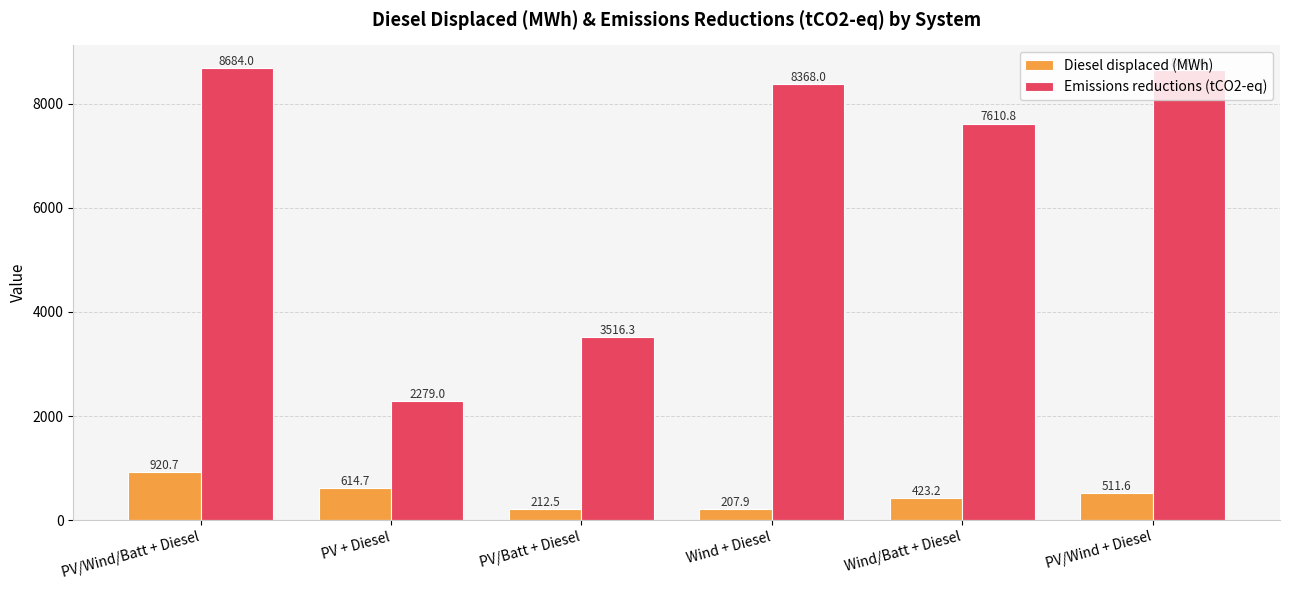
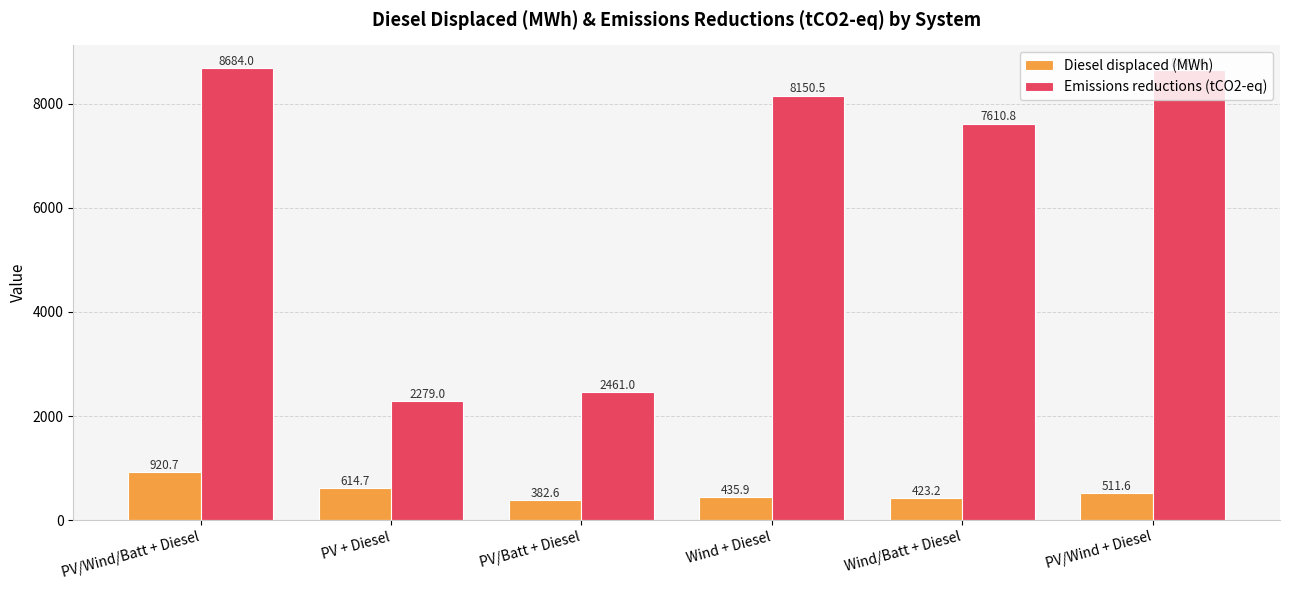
Diesel displaced (MWh), PV/Batt + Diesel: 212.5 -> 382.6
Emissions reductions (tCO2-eq), PV/Batt + Diesel: 3516.3 -> 2461.0
Diesel displaced (MWh), Wind + Diesel: 207.9 -> 435.9
Emissions reductions (tCO2-eq), Wind + Diesel: 8368.0 -> 8150.5
